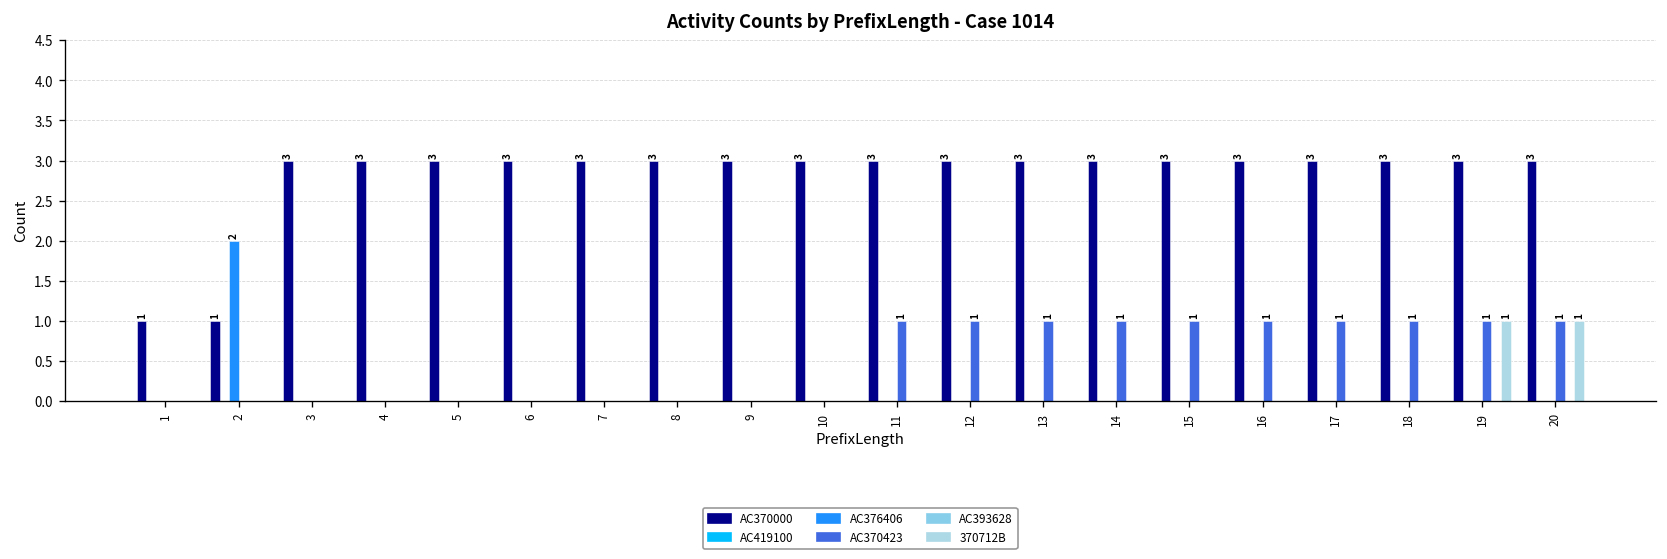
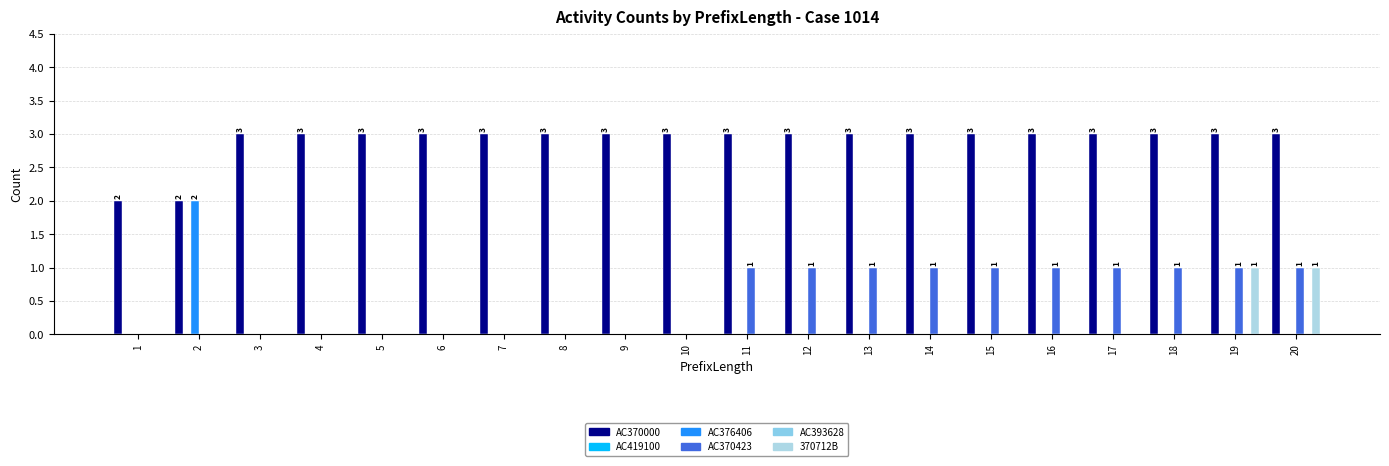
AC370000, 1: 1 -> 2
AC370000, 2: 1 -> 2
